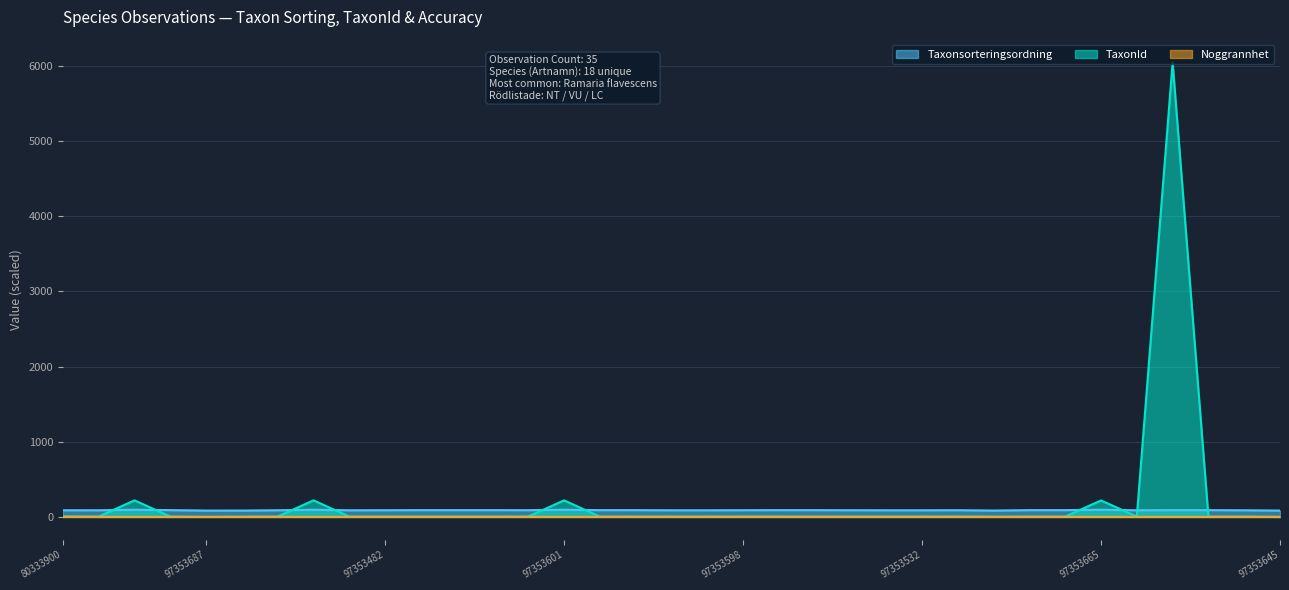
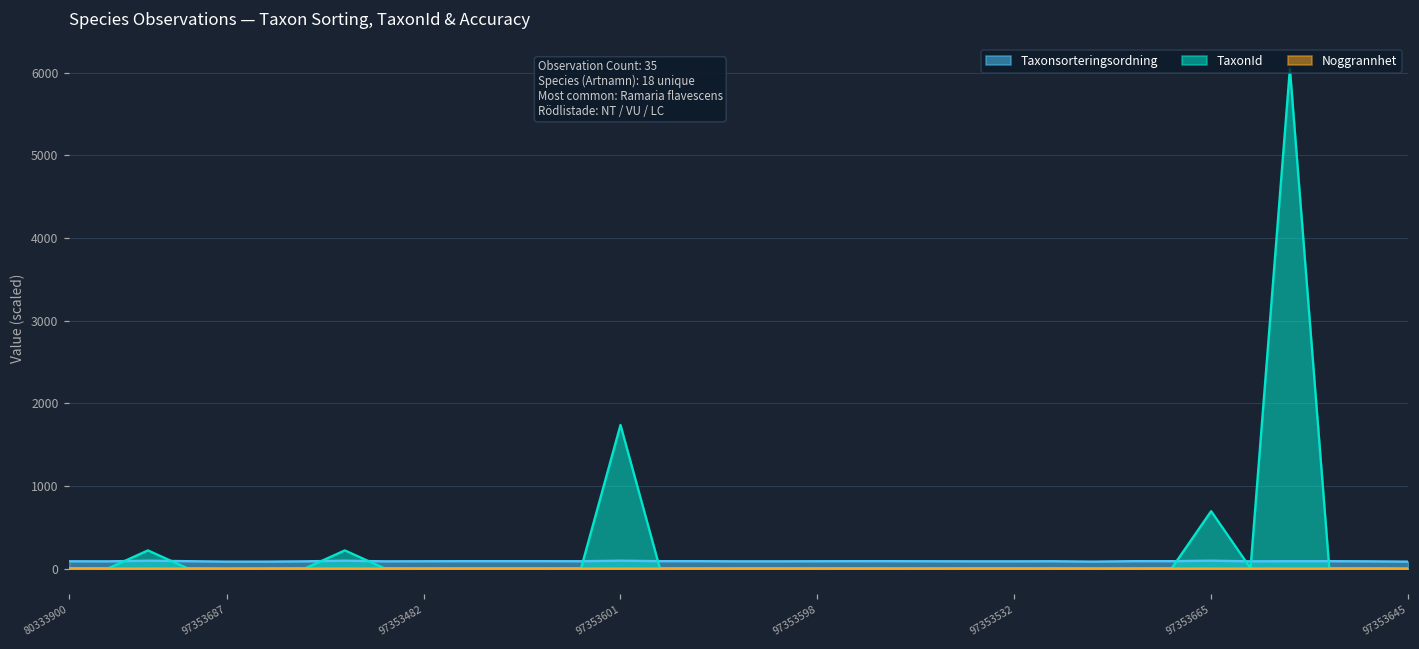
TaxonId, 97353601: 200 -> 1700
TaxonId, 97353665: 200 -> 700
